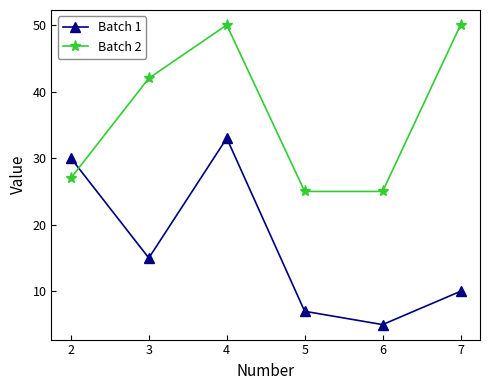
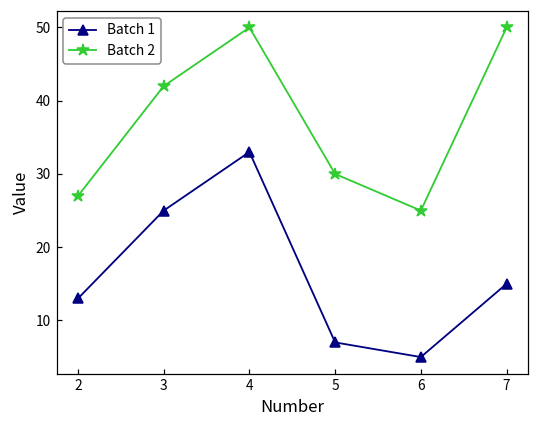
Batch 1, 2: 30 -> 13
Batch 1, 3: 15 -> 25
Batch 2, 5: 25 -> 30
Batch 1, 7: 10 -> 15
